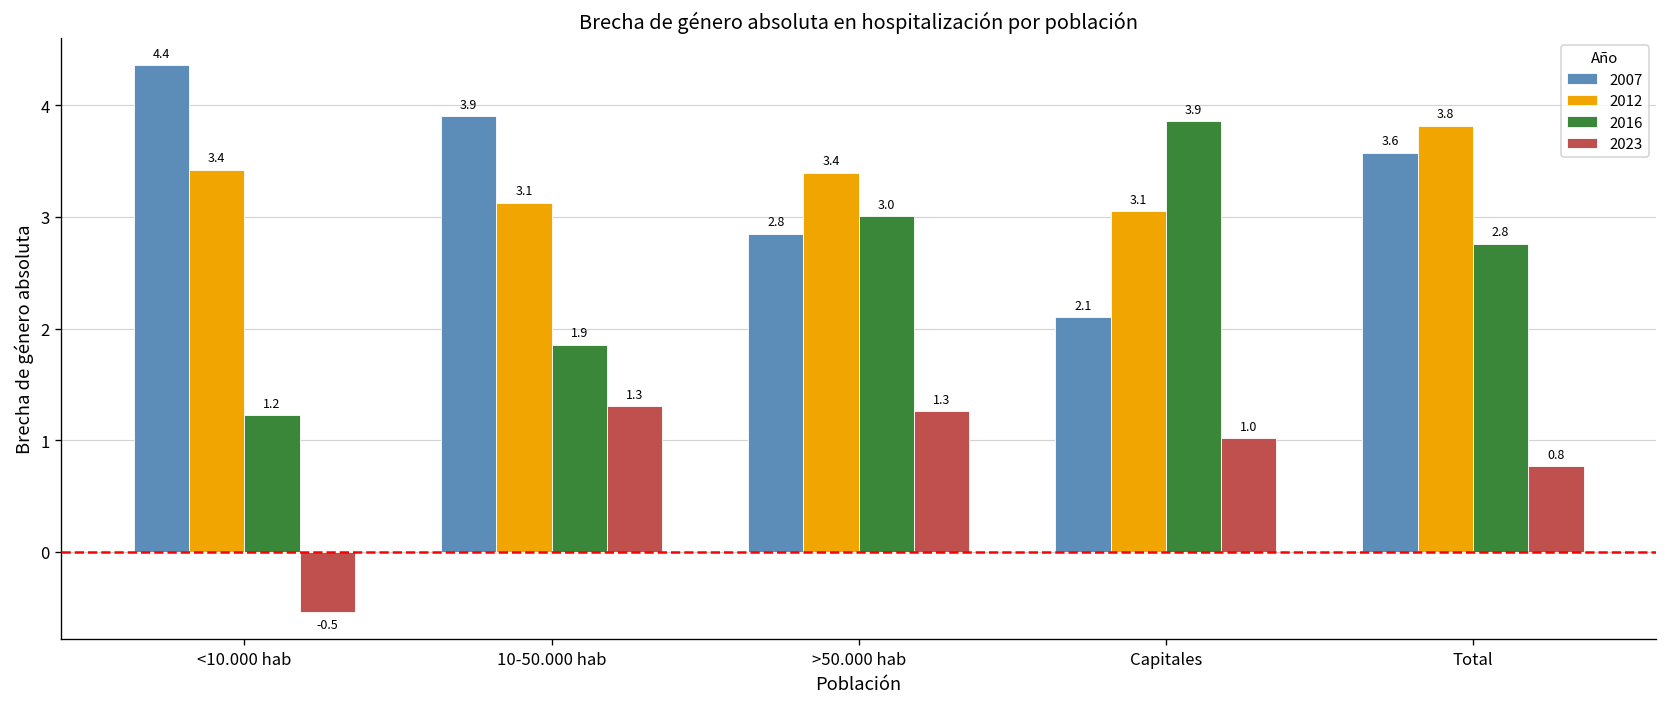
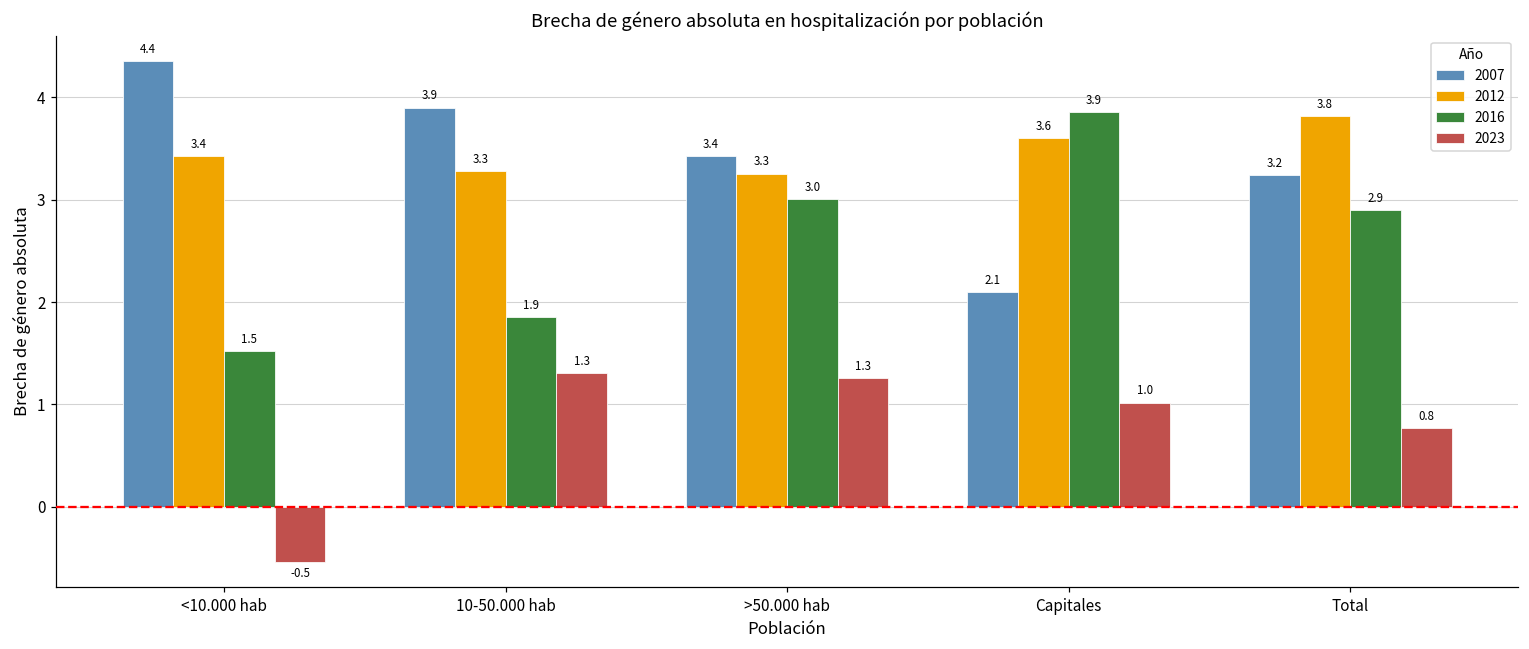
2016, <10.000 hab: 1.2 -> 1.5
2012, 10-50.000 hab: 3.1 -> 3.3
2007, >50.000 hab: 2.8 -> 3.4
2012, >50.000 hab: 3.4 -> 3.3
2012, Capitales: 3.1 -> 3.6
2007, Total: 3.6 -> 3.2
2016, Total: 2.8 -> 2.9
